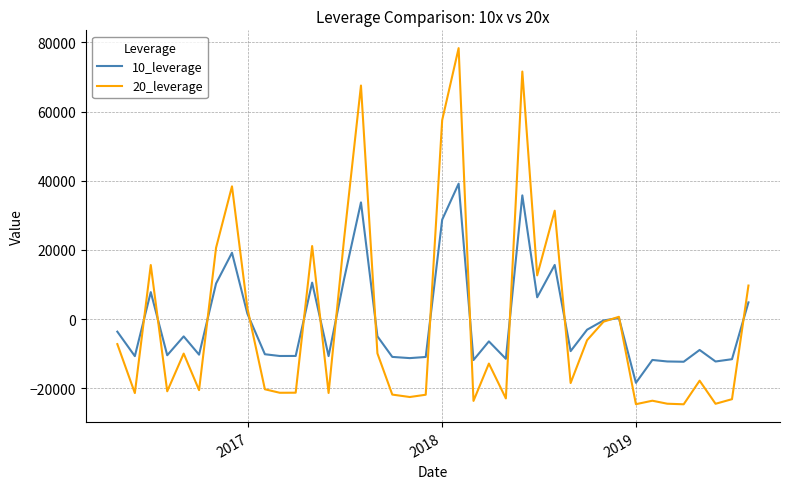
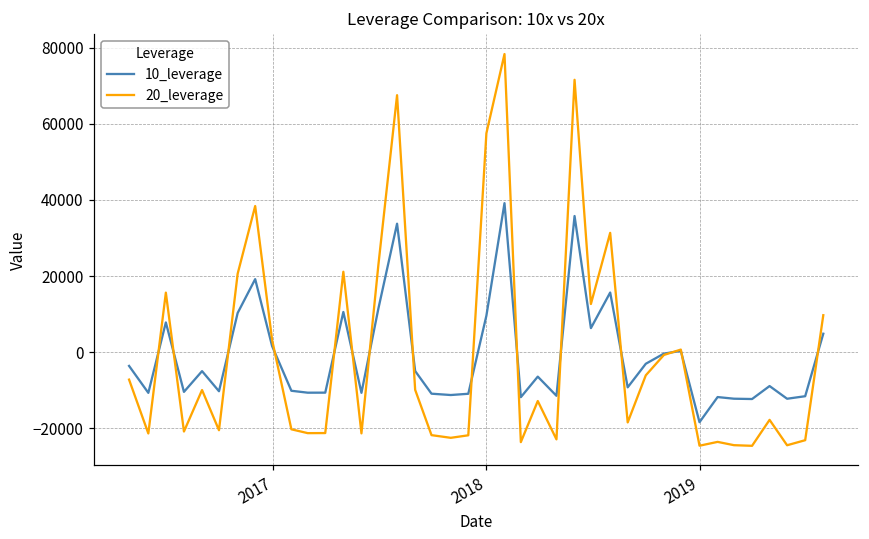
10_leverage, 2018: 29000 -> 10000
